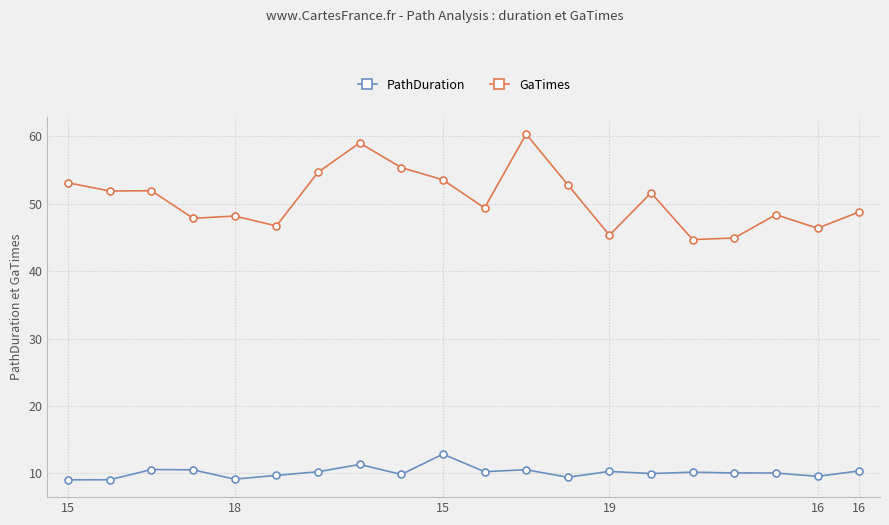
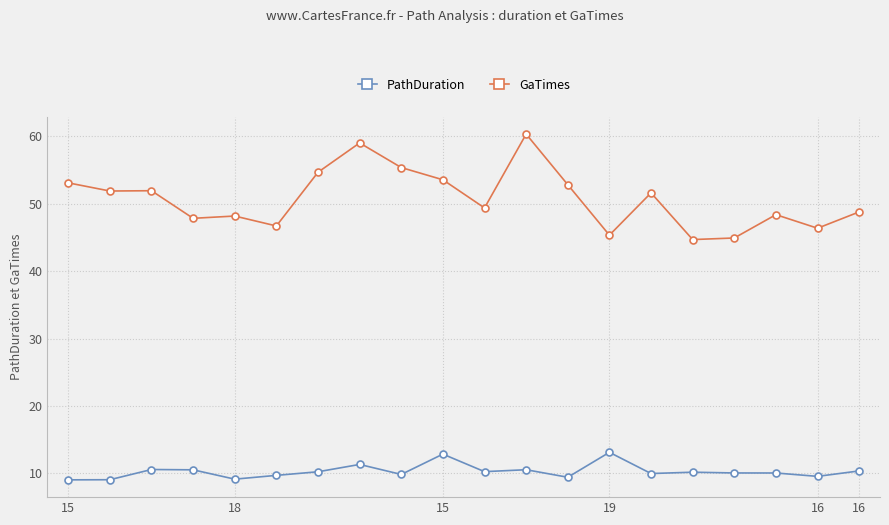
PathDuration, 19: 10 -> 13
